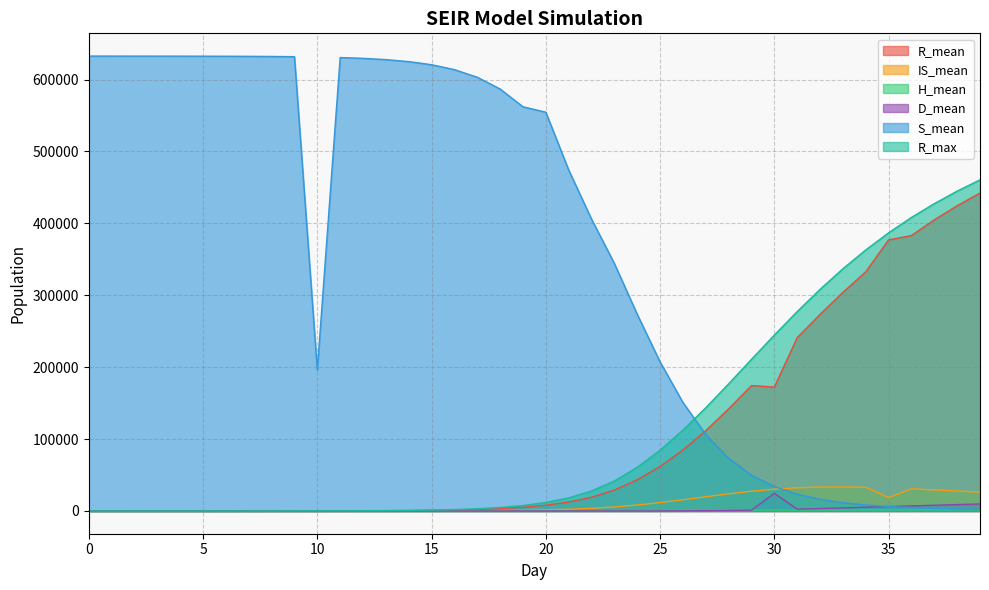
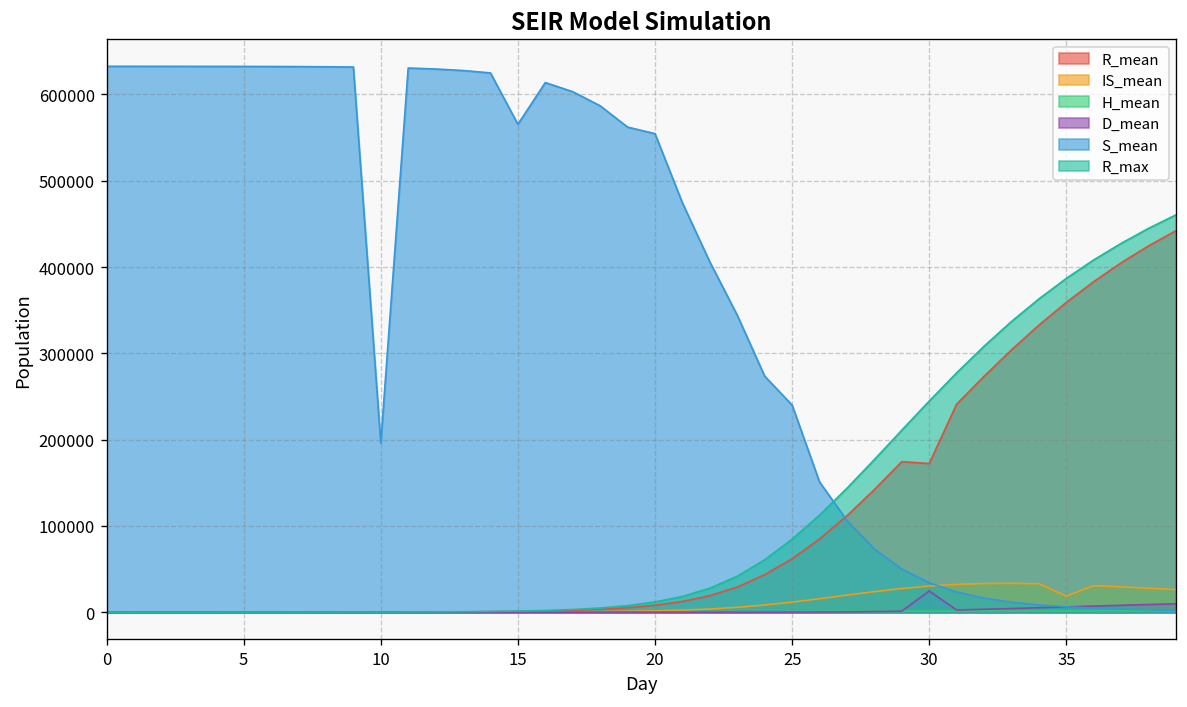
S_mean, 15: 620000 -> 570000
S_mean, 25: 210000 -> 240000
R_mean, 35: 380000 -> 360000
